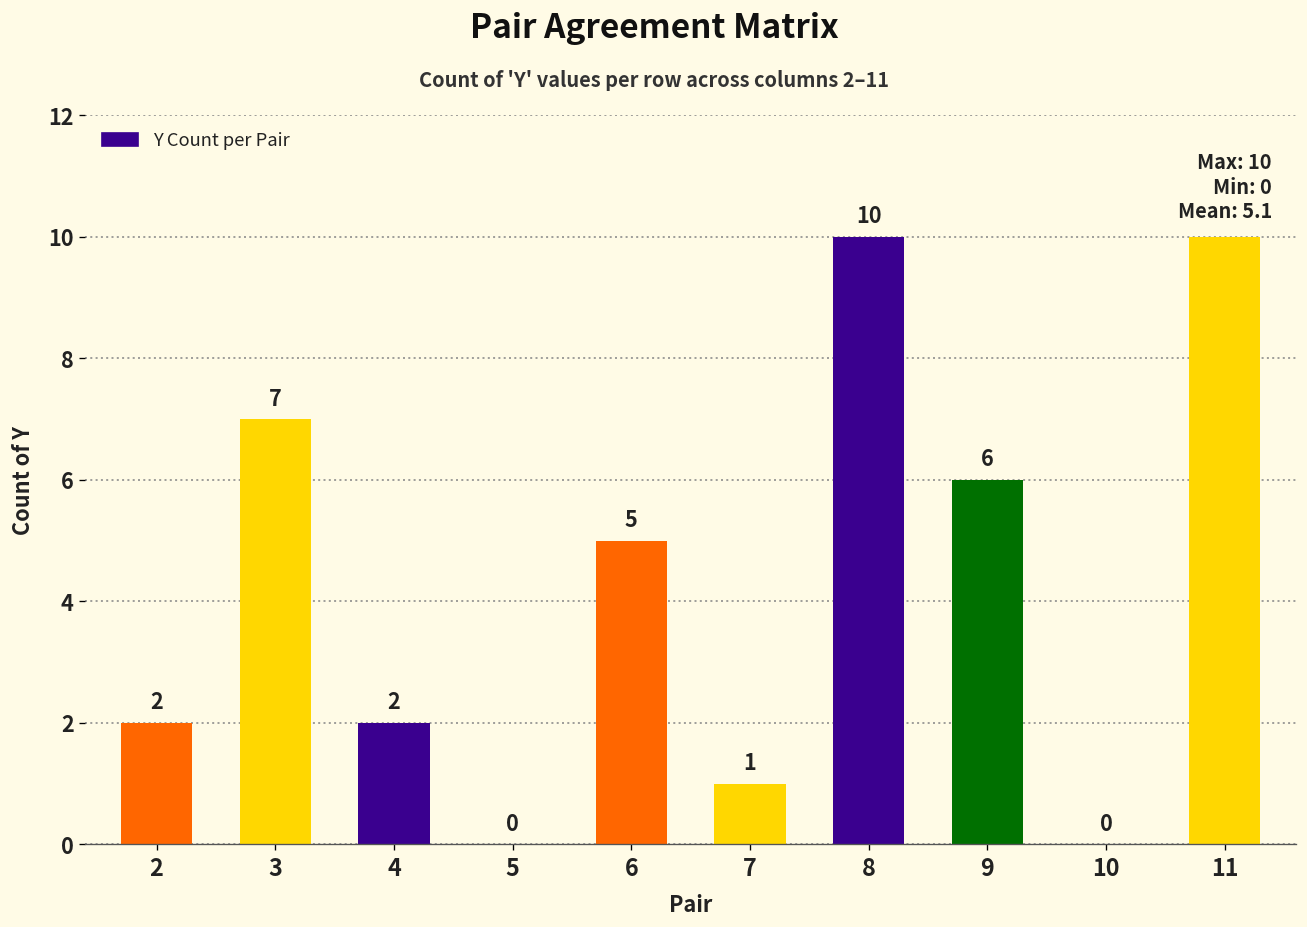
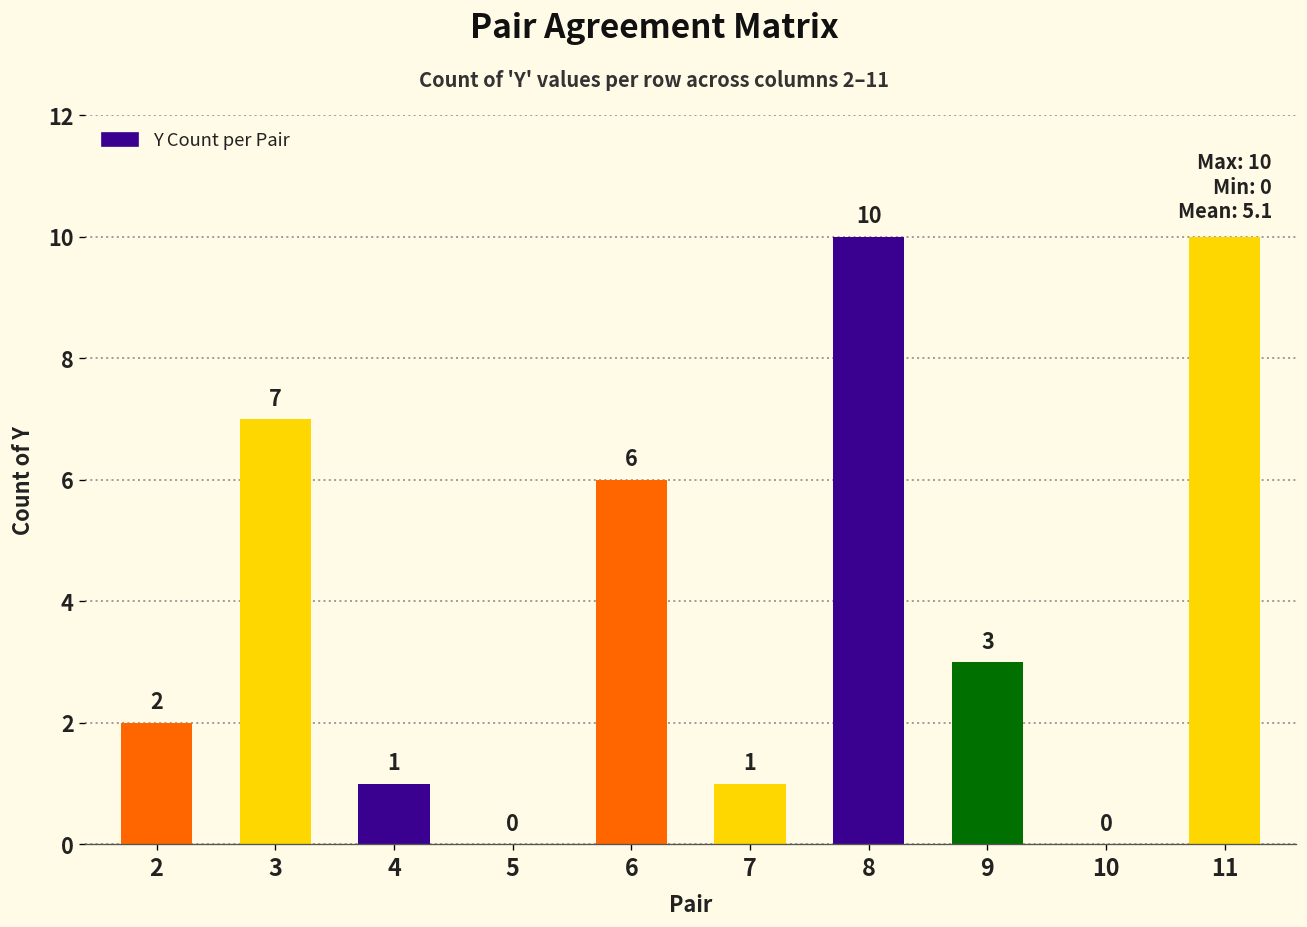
4: 2 -> 1
6: 5 -> 6
9: 6 -> 3
